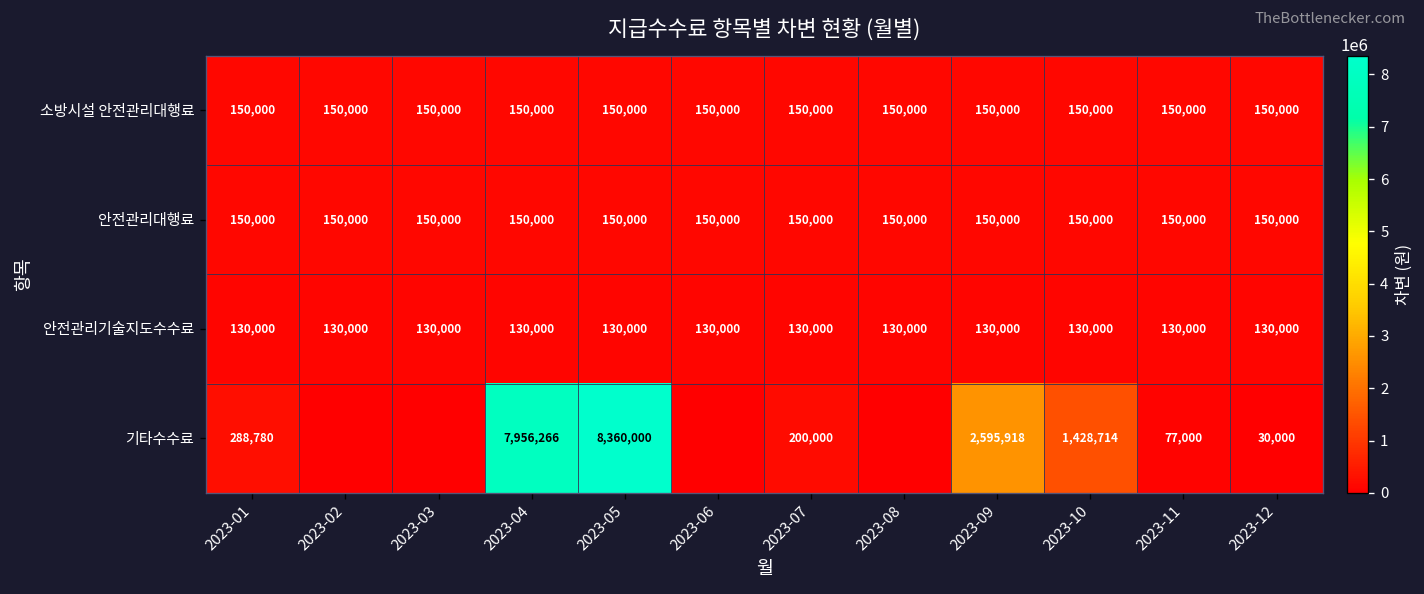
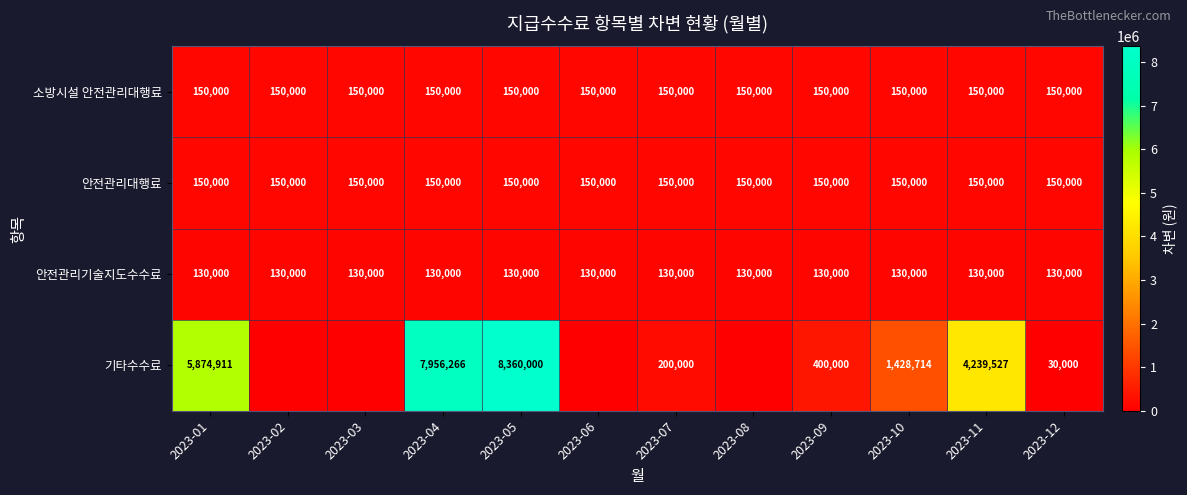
기타수수료, 2023-01: 288,780 -> 5,874,911
기타수수료, 2023-09: 2,595,918 -> 400,000
기타수수료, 2023-11: 77,000 -> 4,239,527
